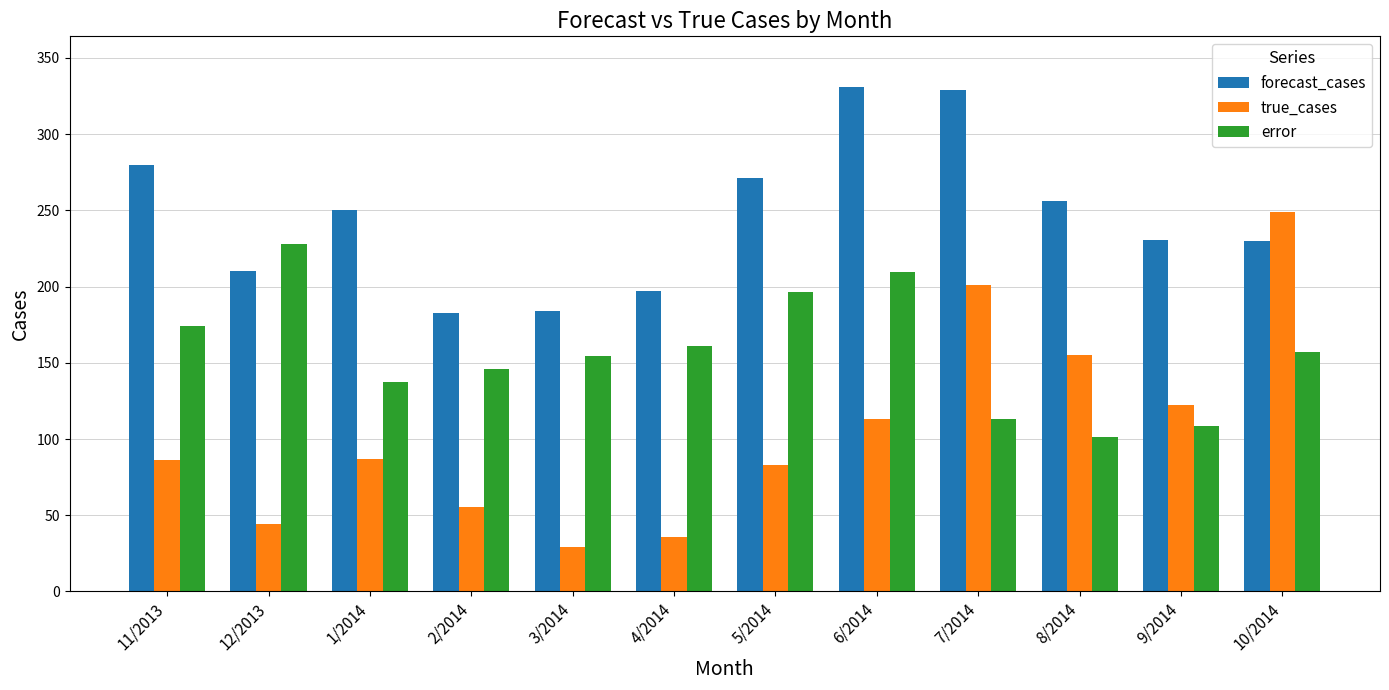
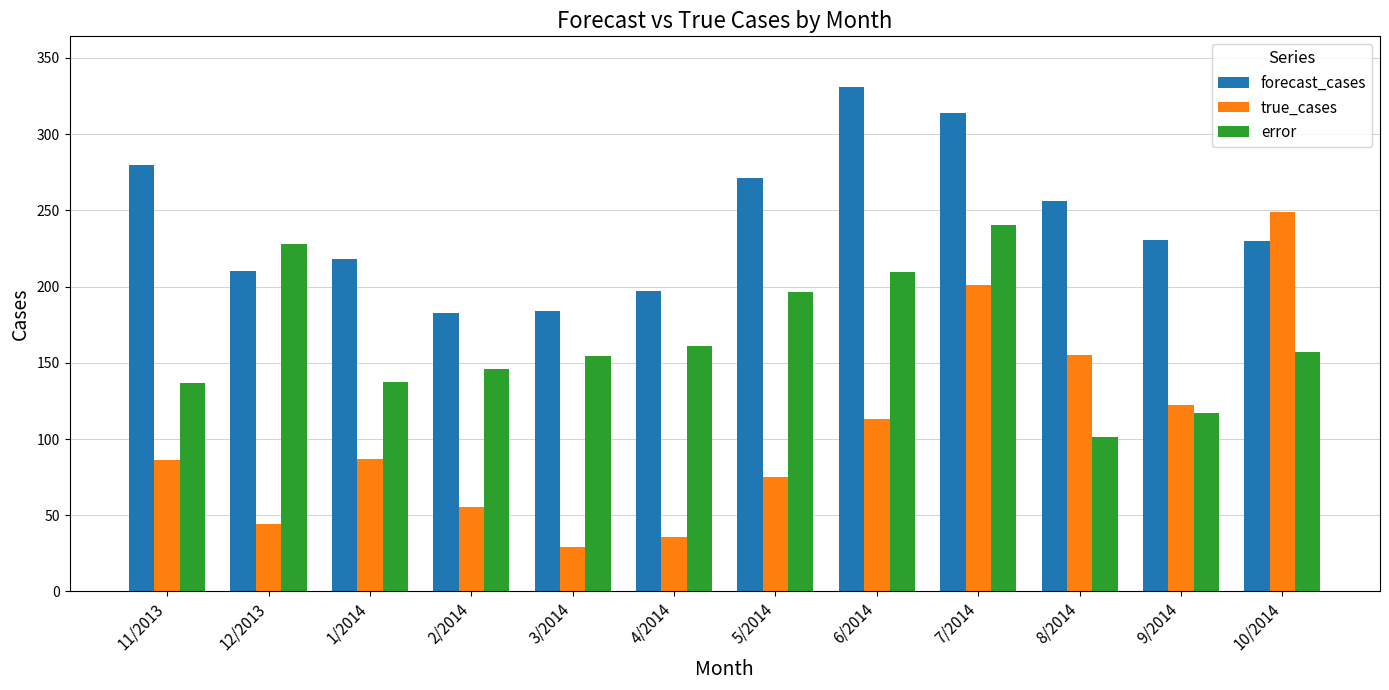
error, 11/2013: 174 -> 137
forecast_cases, 1/2014: 250 -> 218
true_cases, 5/2014: 83 -> 75
forecast_cases, 7/2014: 329 -> 314
error, 7/2014: 113 -> 240
error, 9/2014: 109 -> 117
